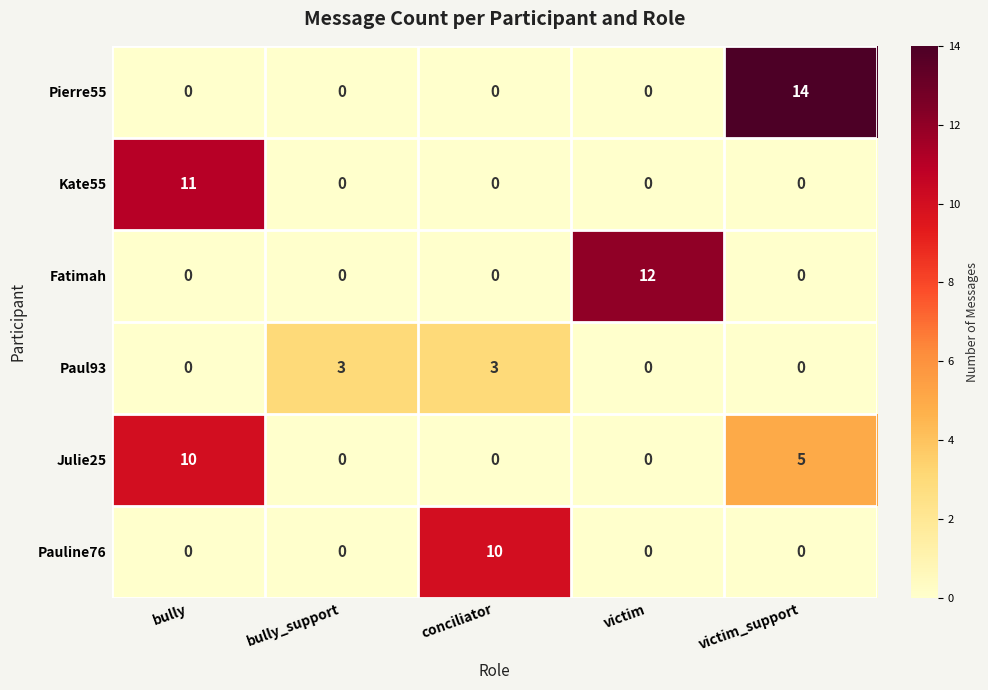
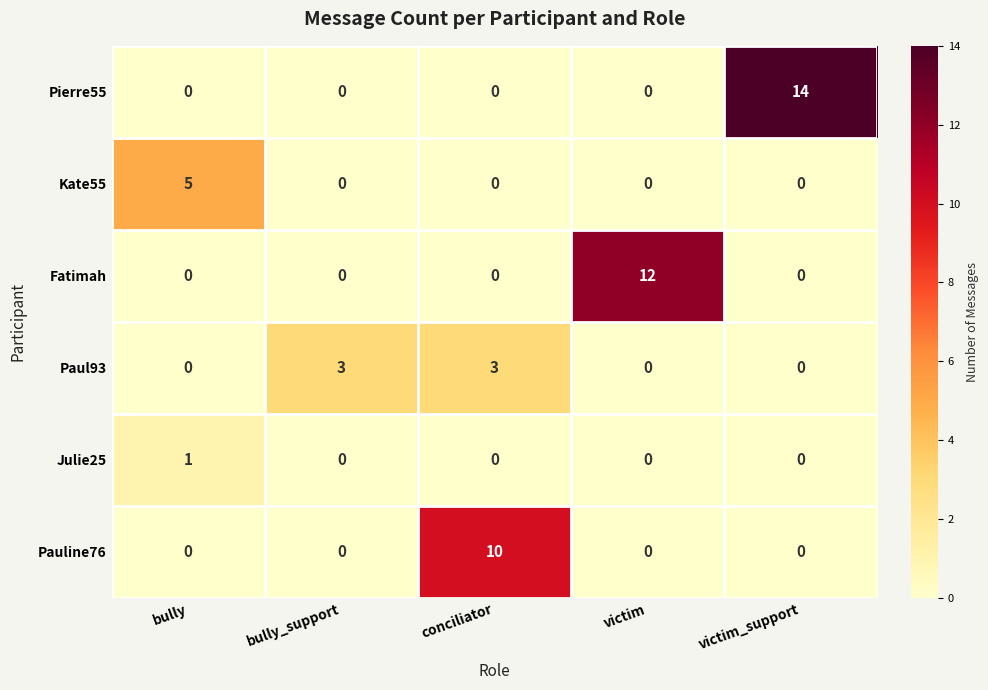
Kate55, bully: 11 -> 5
Julie25, bully: 10 -> 1
Julie25, victim_support: 5 -> 0
